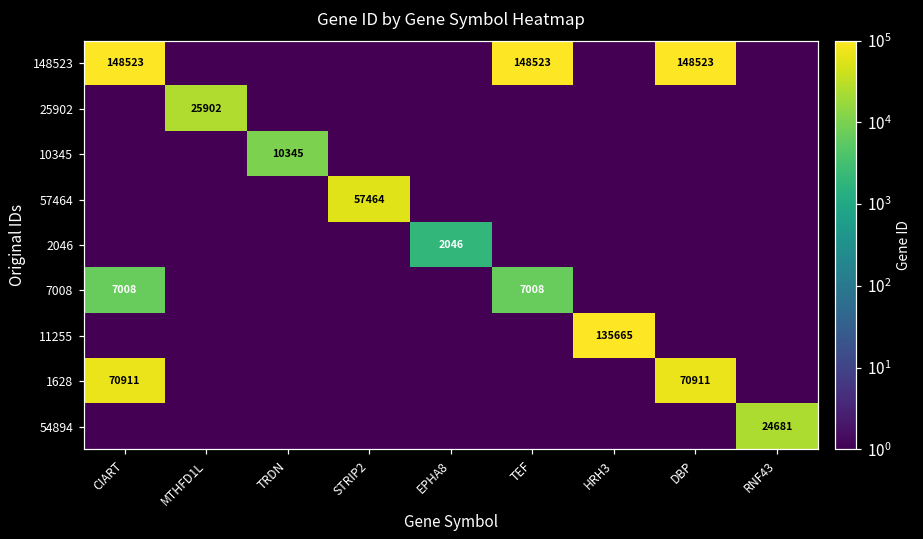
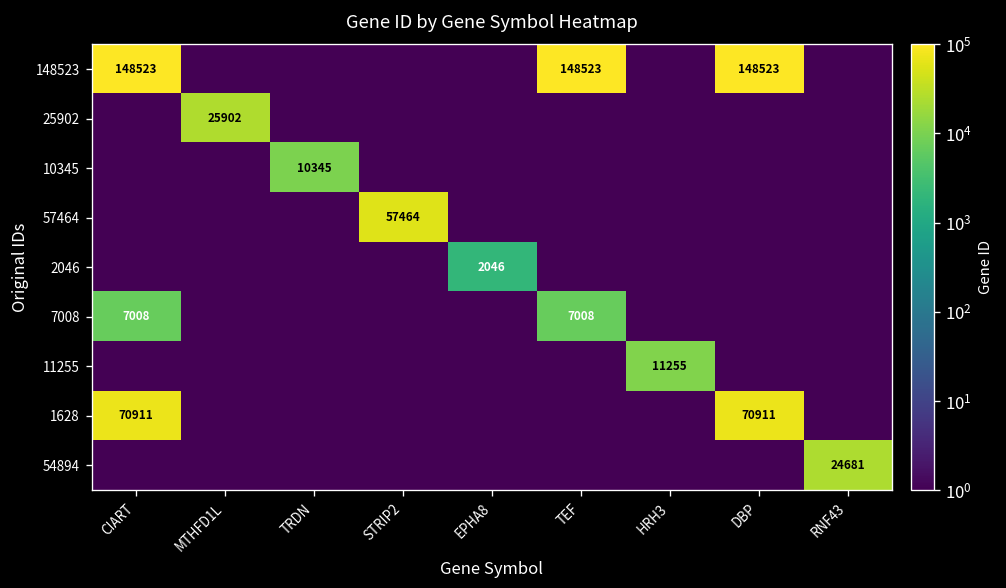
11255, HRH3: 135665 -> 11255
